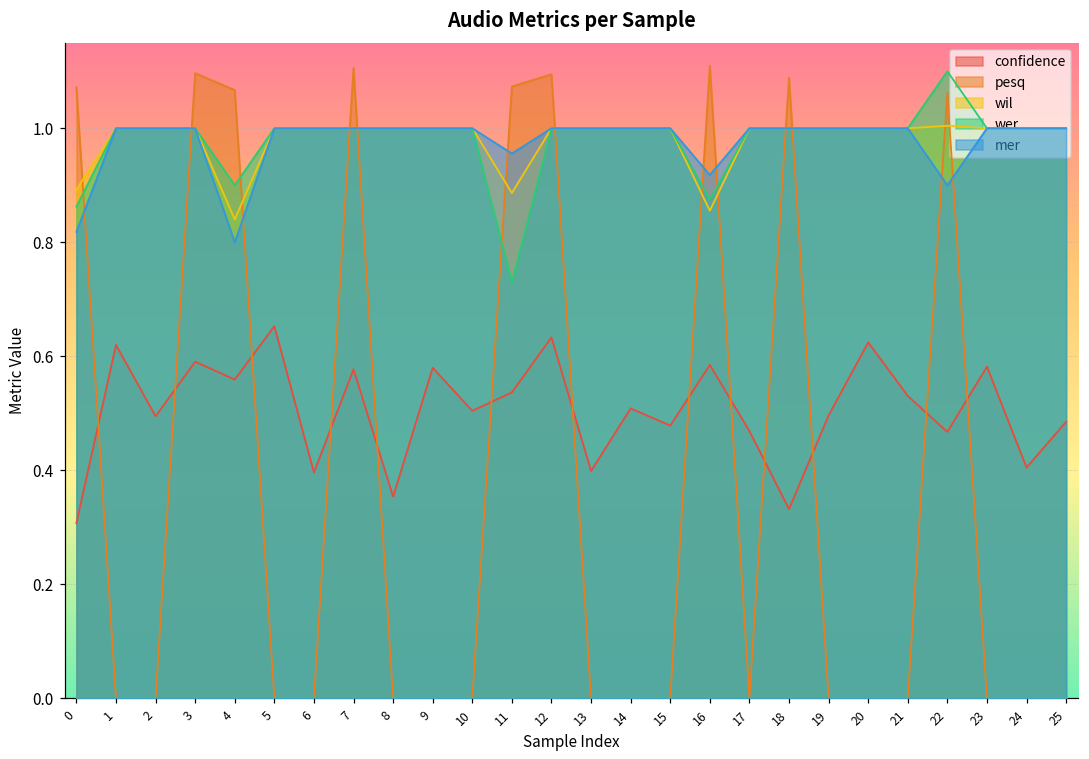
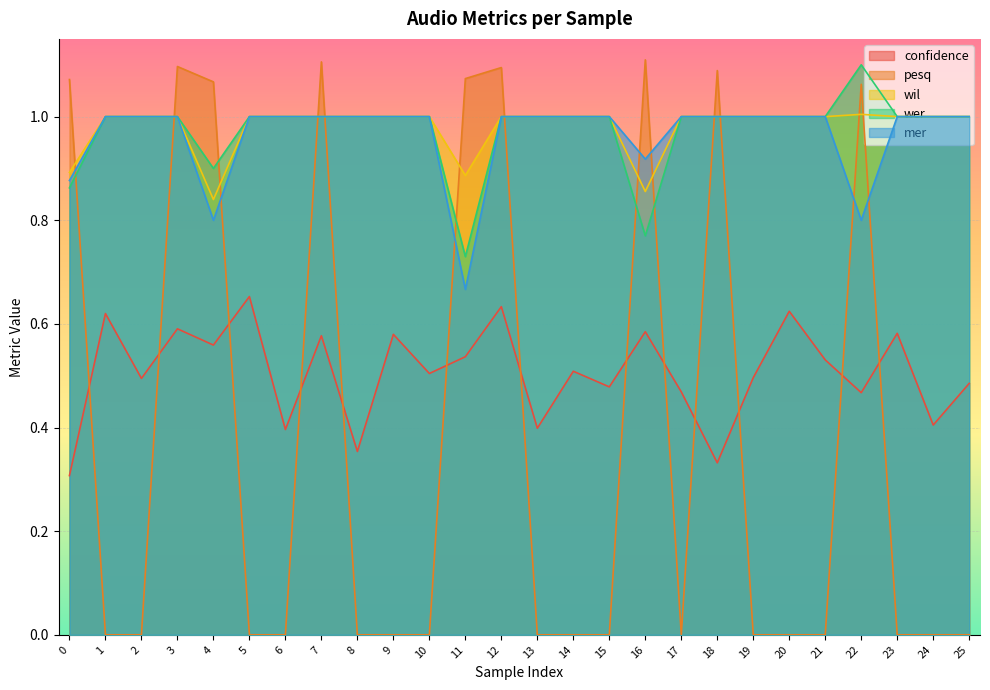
mer, 0: 0.82 -> 0.88
mer, 11: 0.96 -> 0.67
wer, 16: 0.88 -> 0.77
mer, 22: 0.9 -> 0.8
